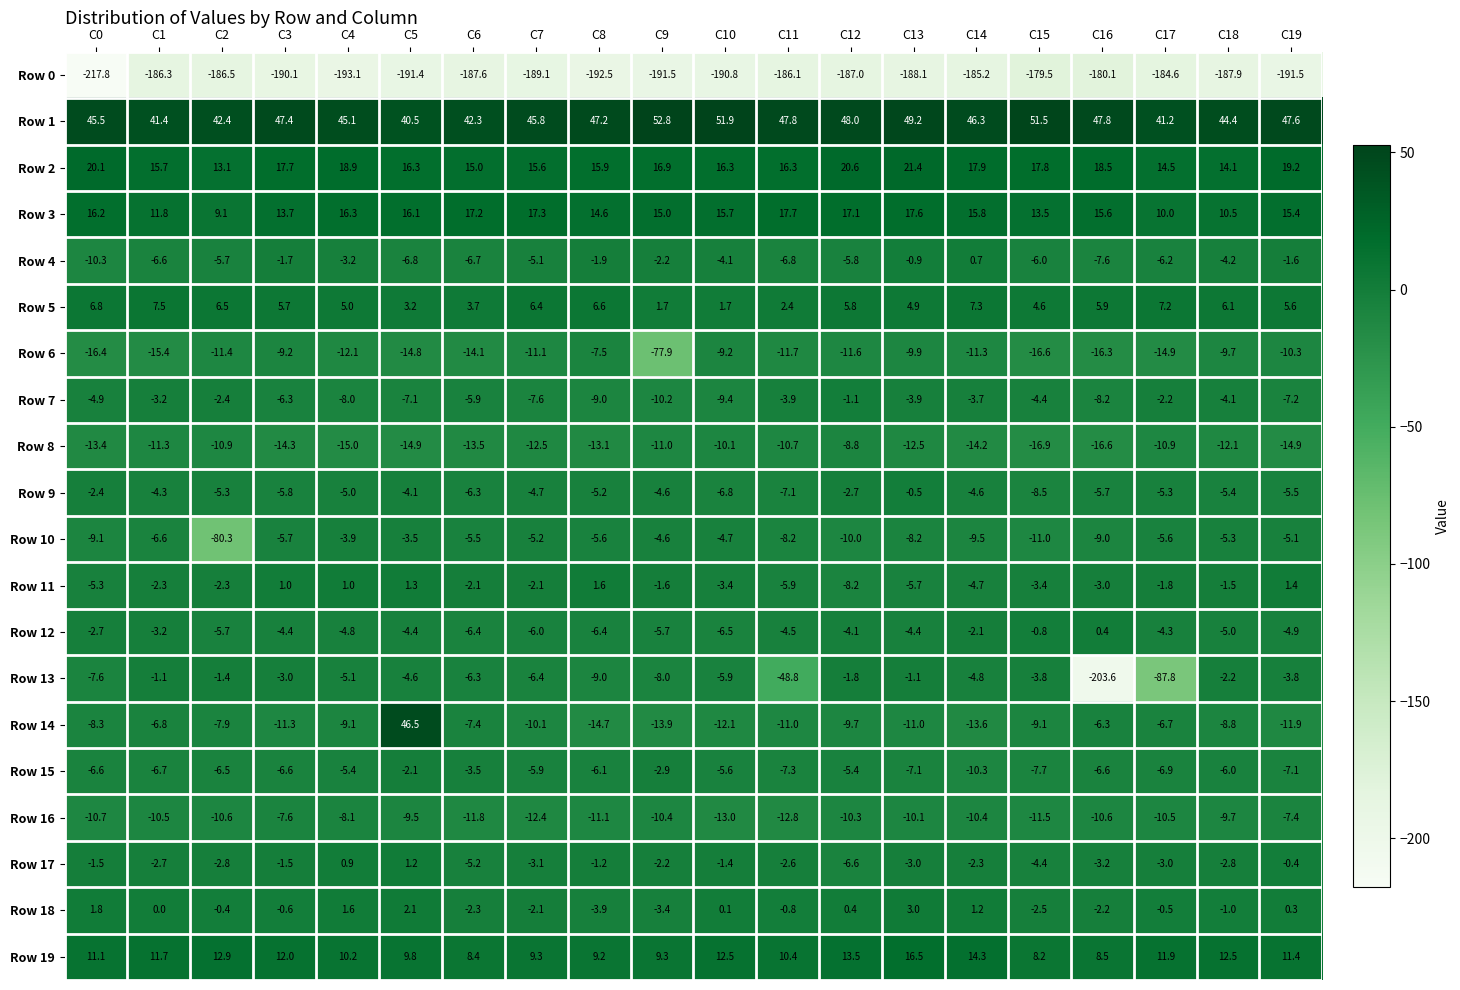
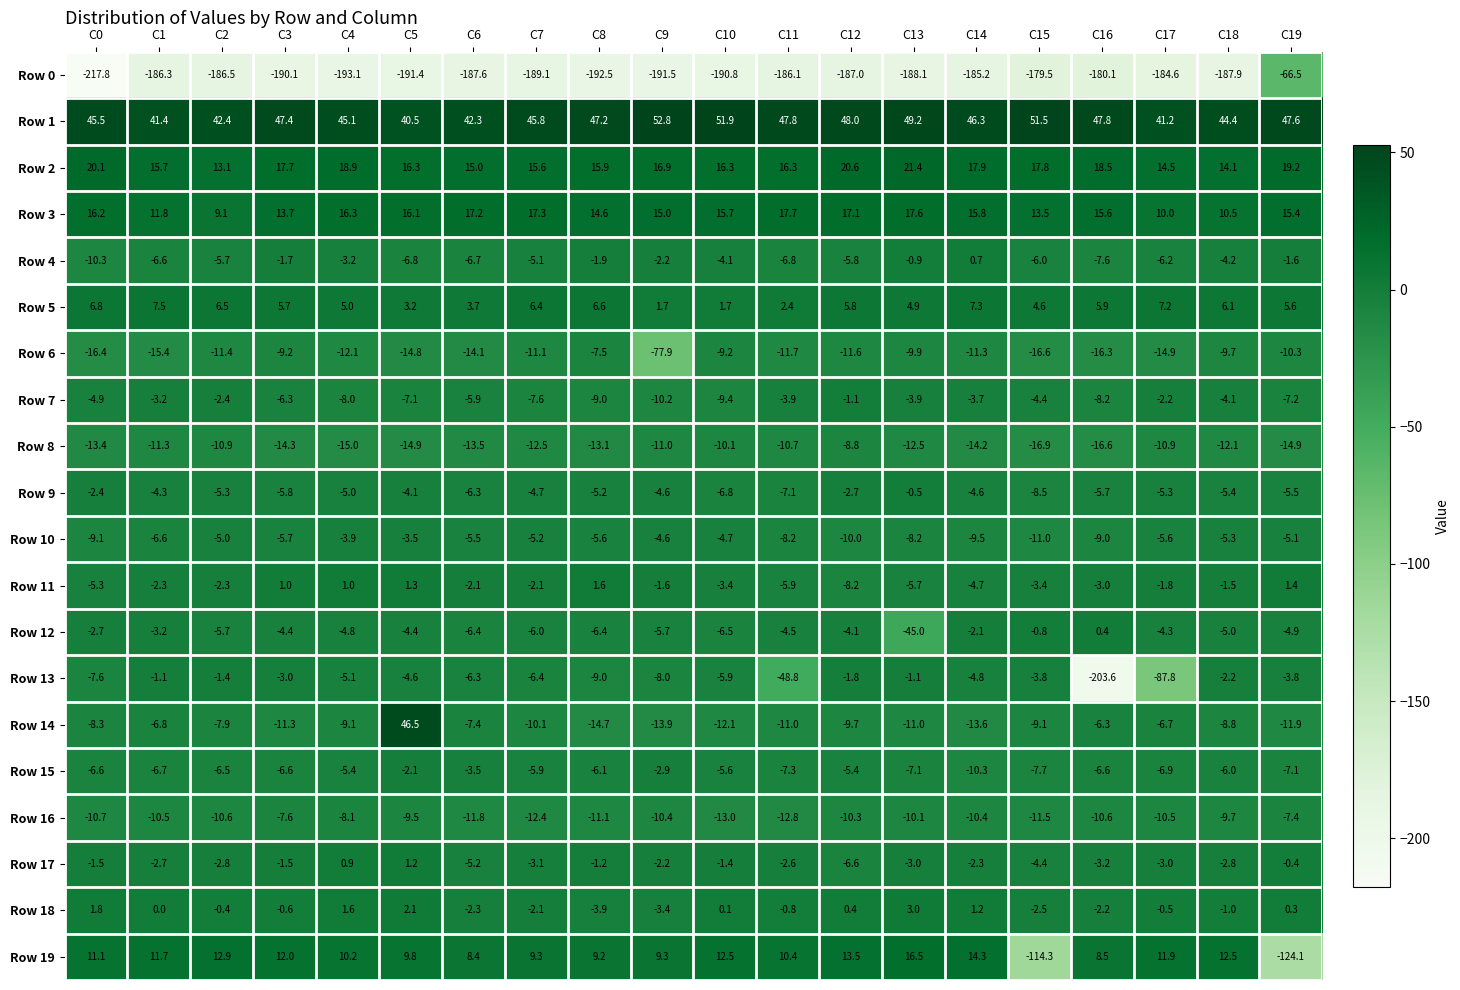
Row 0, C19: -191.5 -> -66.5
Row 10, C2: -80.3 -> -5.0
Row 12, C13: -4.4 -> -45.0
Row 19, C15: 8.2 -> -114.3
Row 19, C19: 11.4 -> -124.1
